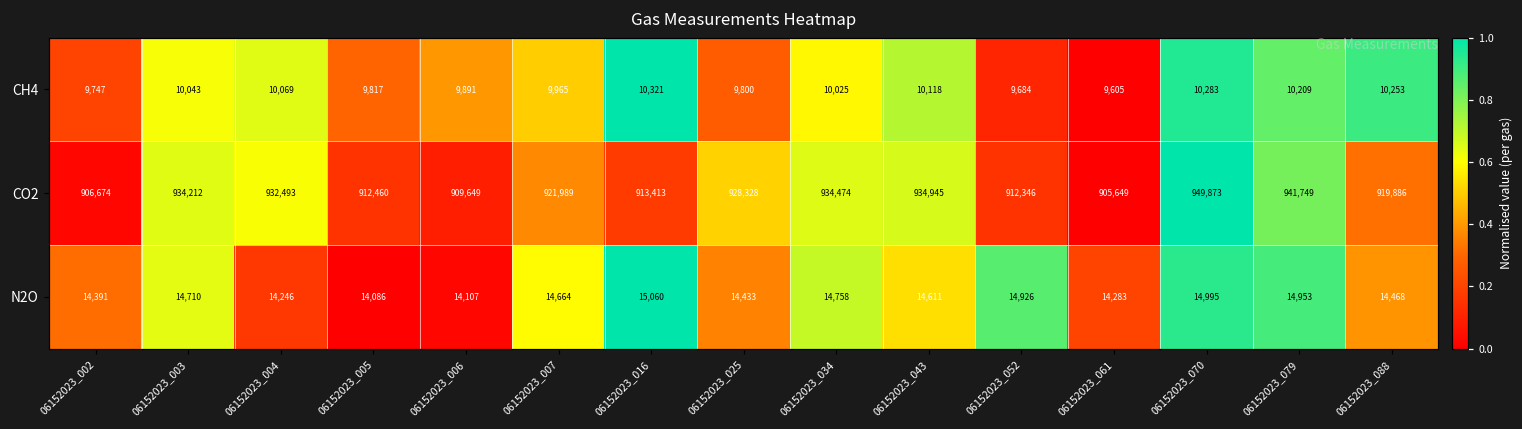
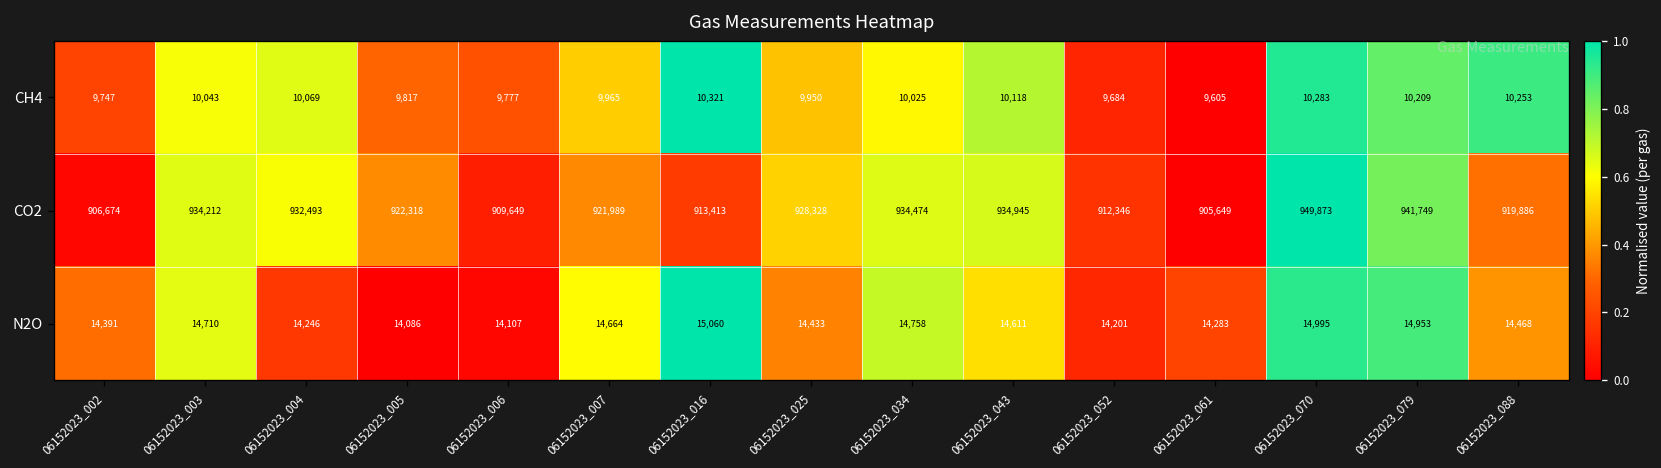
CH4, 06152023_006: 9,891 -> 9,777
CH4, 06152023_025: 9,800 -> 9,950
CO2, 06152023_005: 912,460 -> 922,318
N2O, 06152023_052: 14,926 -> 14,201
